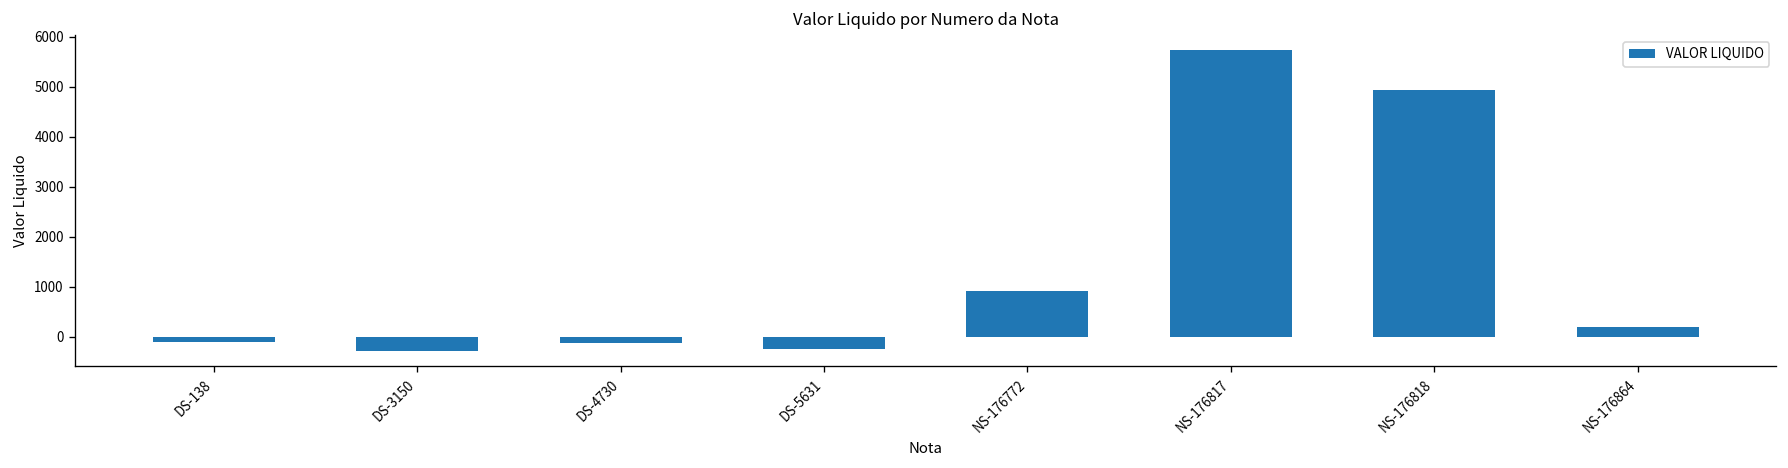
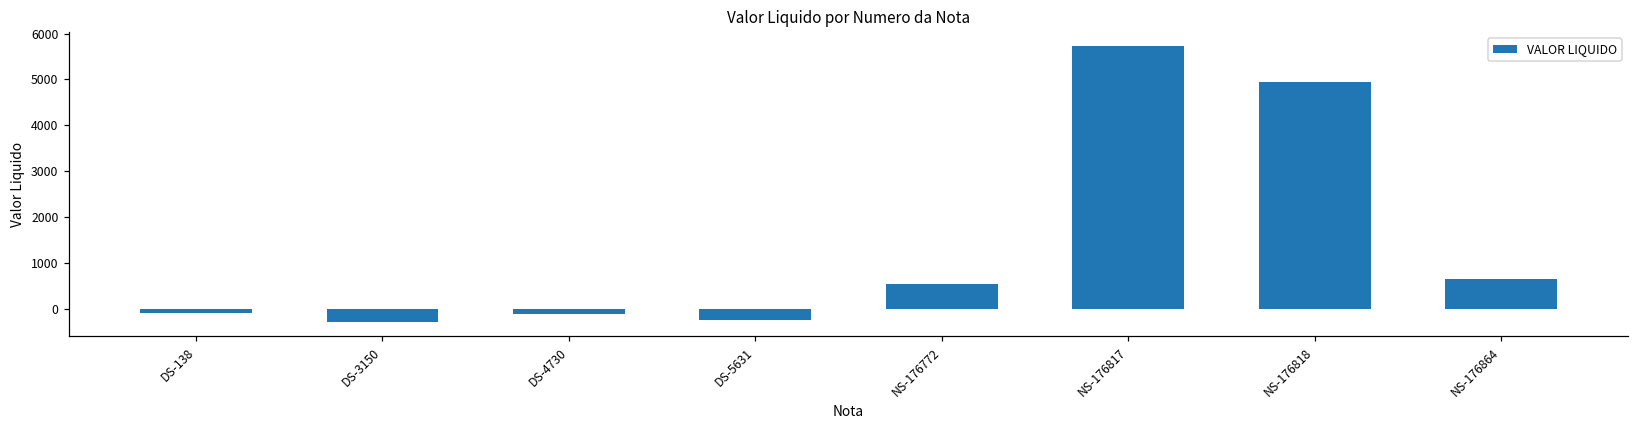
NS-176772: 900 -> 500
NS-176864: 200 -> 700
